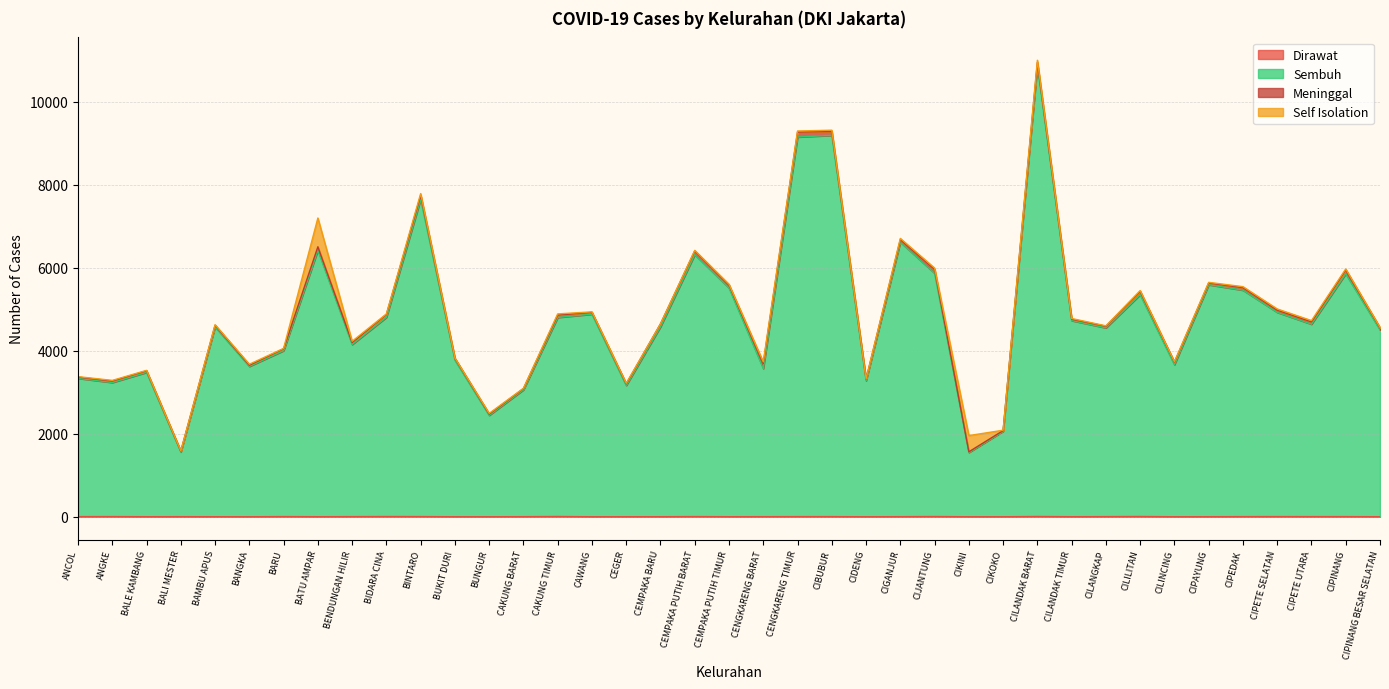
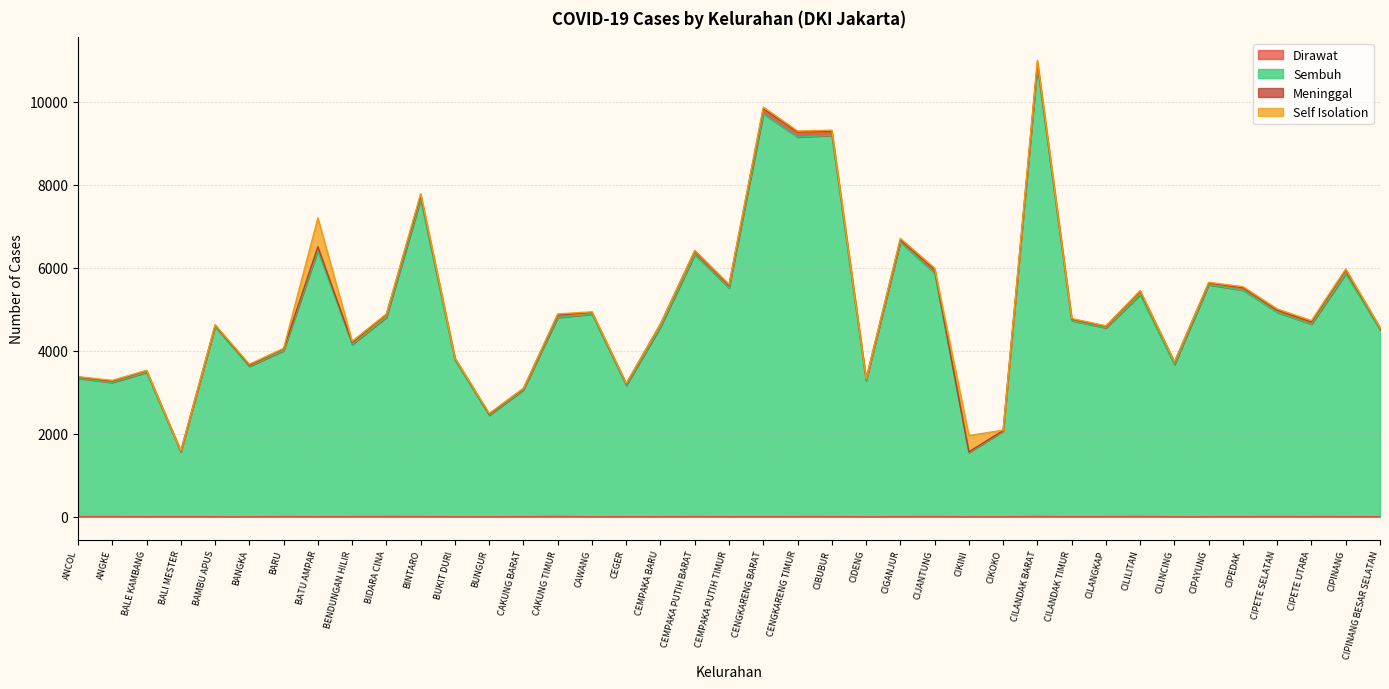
Sembuh, CENGKARENG BARAT: 3600 -> 9700
